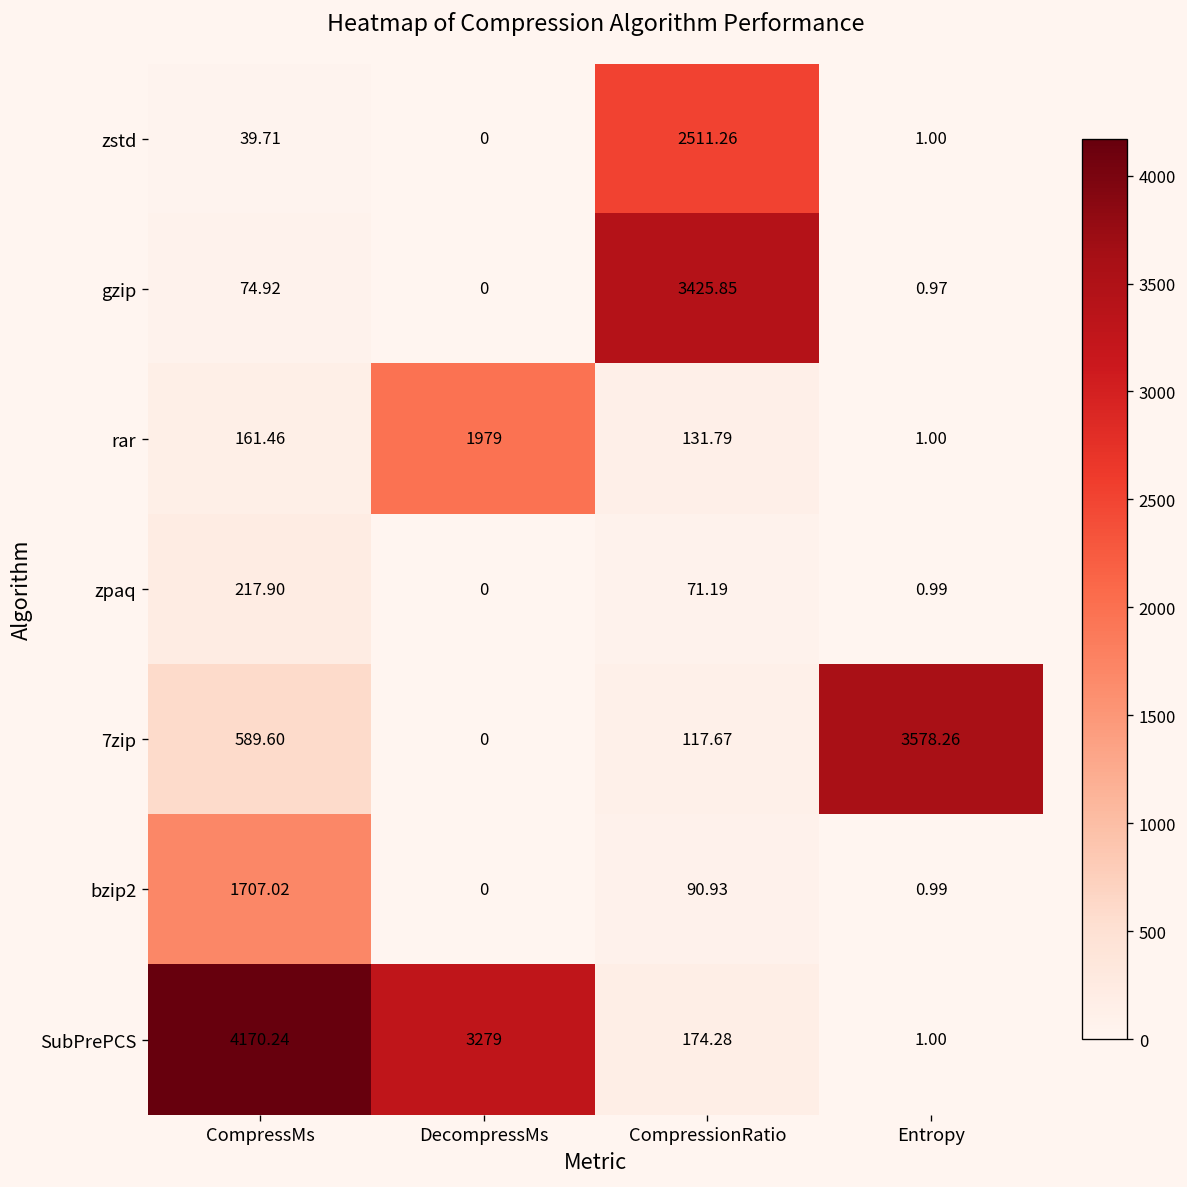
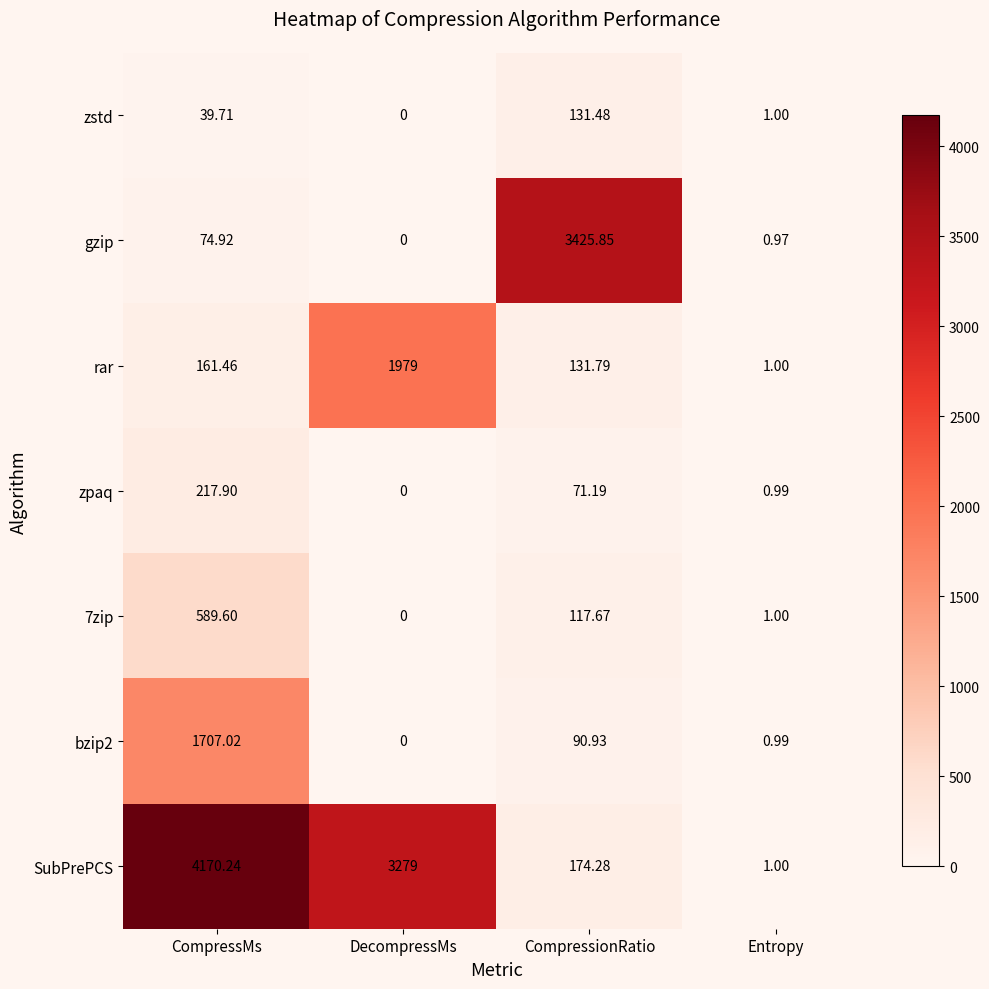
zstd, CompressionRatio: 2511.26 -> 131.48
7zip, Entropy: 3578.26 -> 1.00
